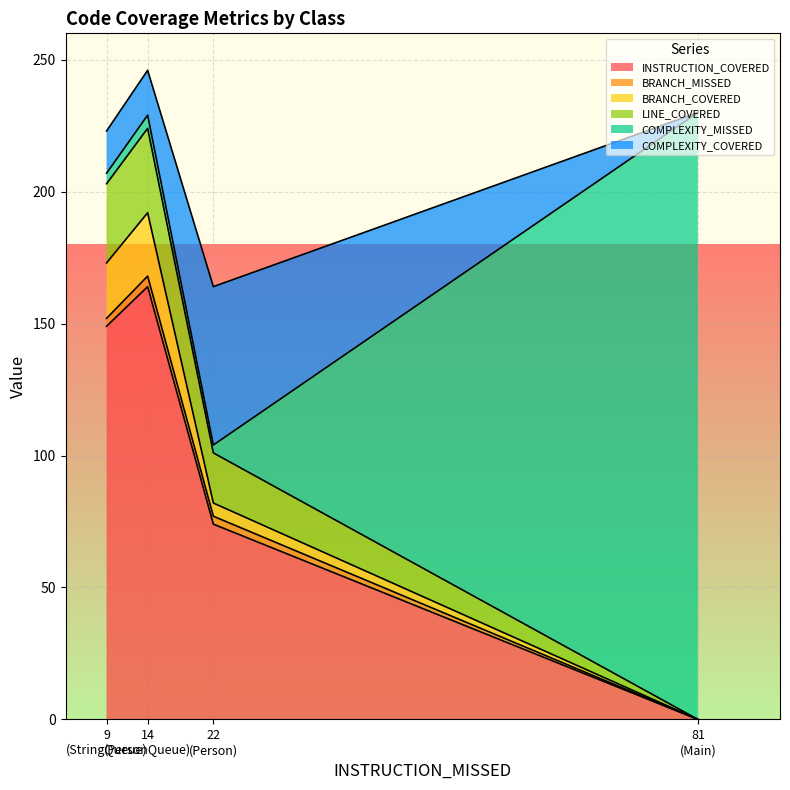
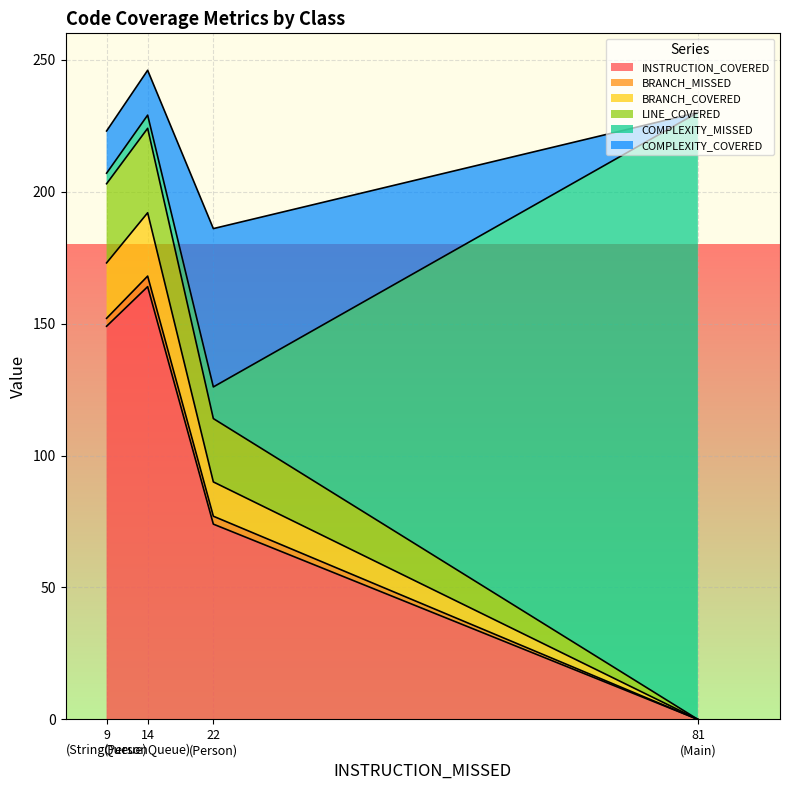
BRANCH_COVERED, 22 (Person): 5 -> 13
LINE_COVERED, 22 (Person): 19 -> 24
COMPLEXITY_MISSED, 22 (Person): 3 -> 12
